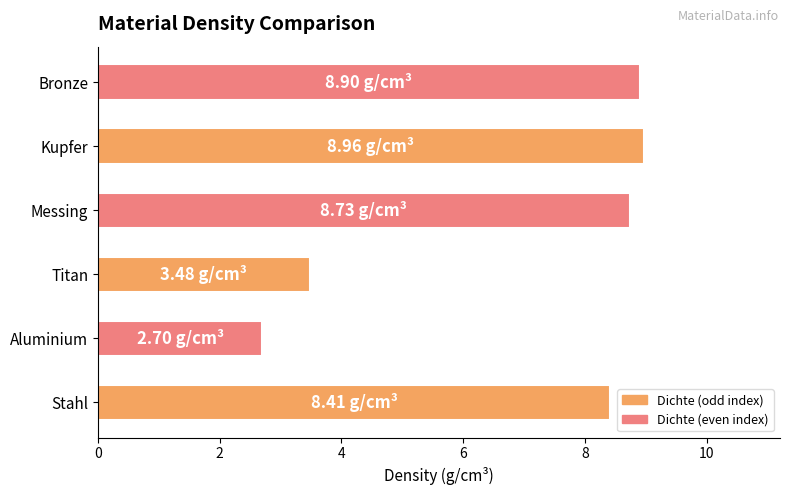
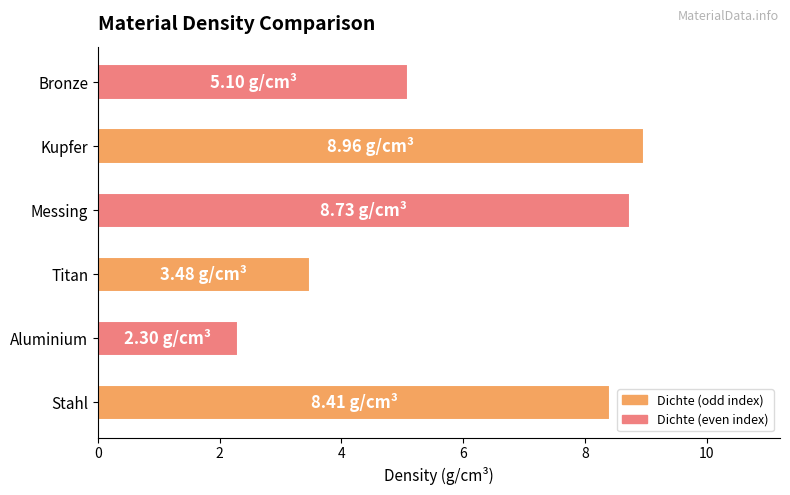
Bronze: 8.90 -> 5.10
Aluminium: 2.70 -> 2.30
